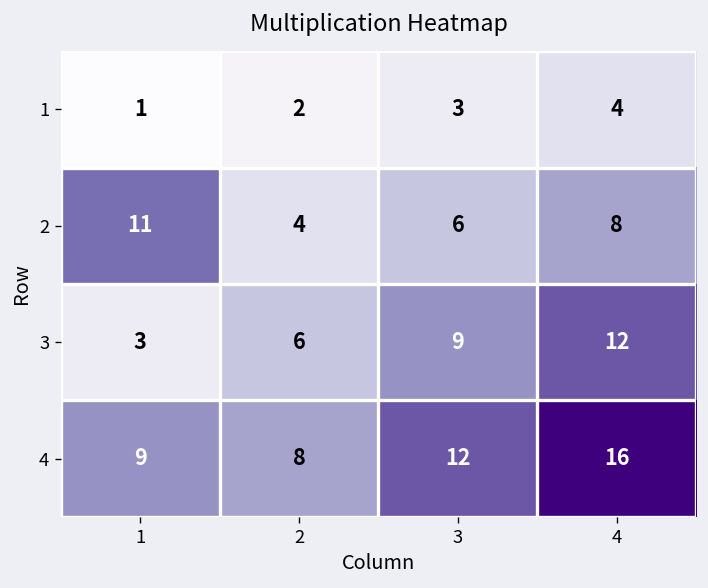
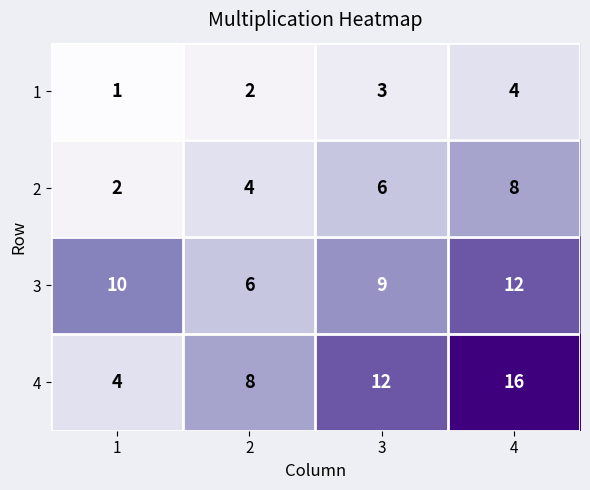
2, 1: 11 -> 2
3, 1: 3 -> 10
4, 1: 9 -> 4
